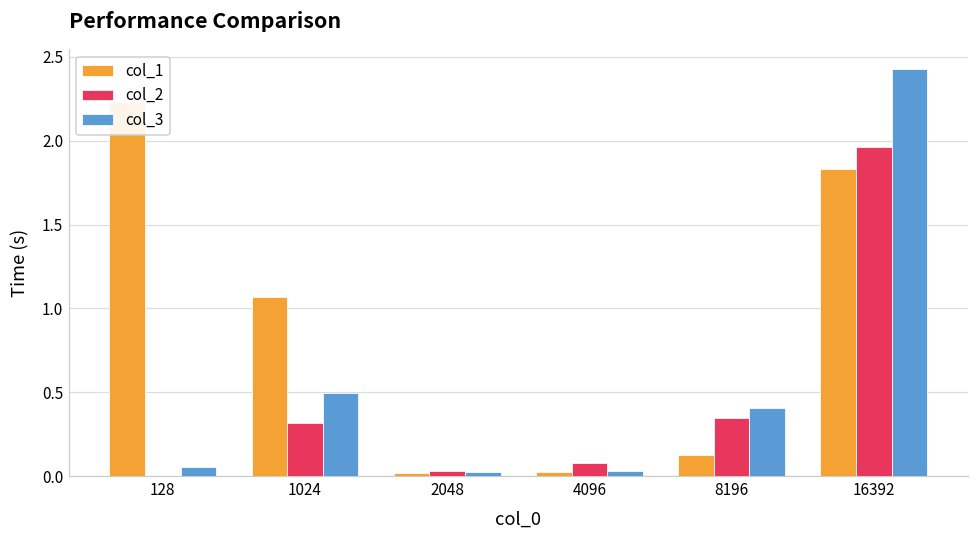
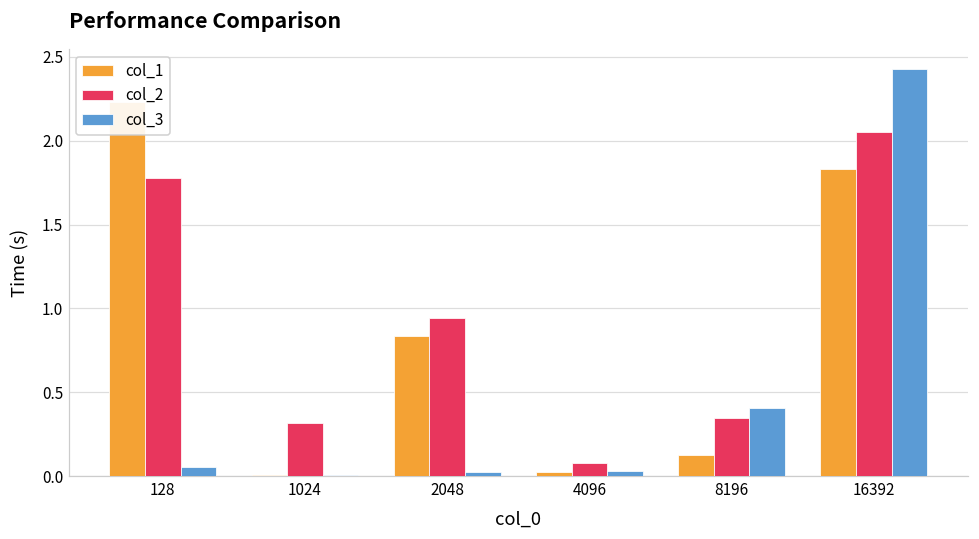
col_2, 128: 0.00 -> 1.78
col_1, 1024: 1.07 -> 0.01
col_3, 1024: 0.49 -> 0.01
col_1, 2048: 0.02 -> 0.83
col_2, 2048: 0.03 -> 0.94
col_2, 16392: 1.96 -> 2.05
